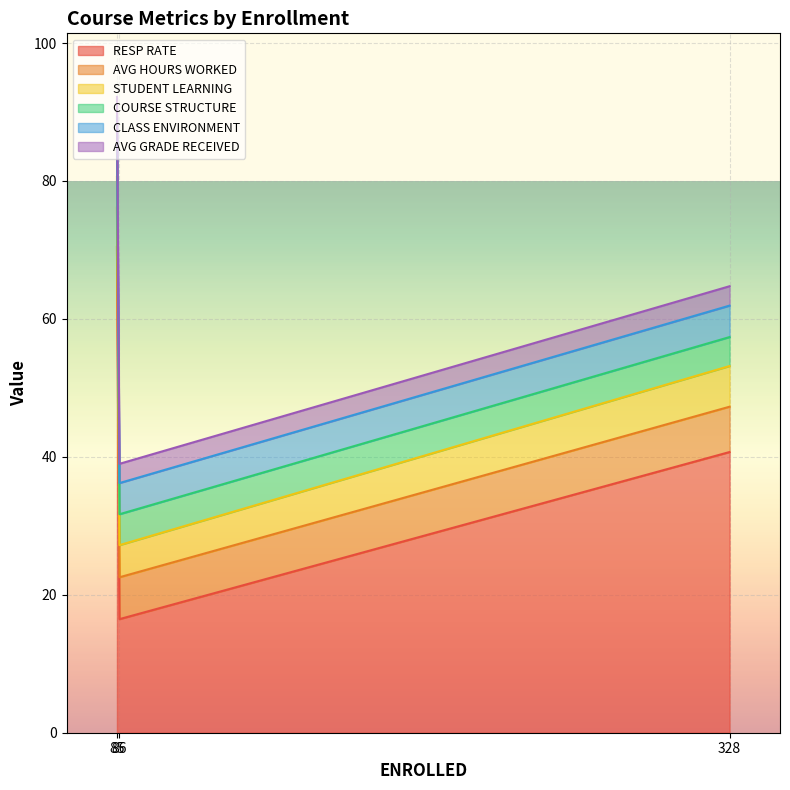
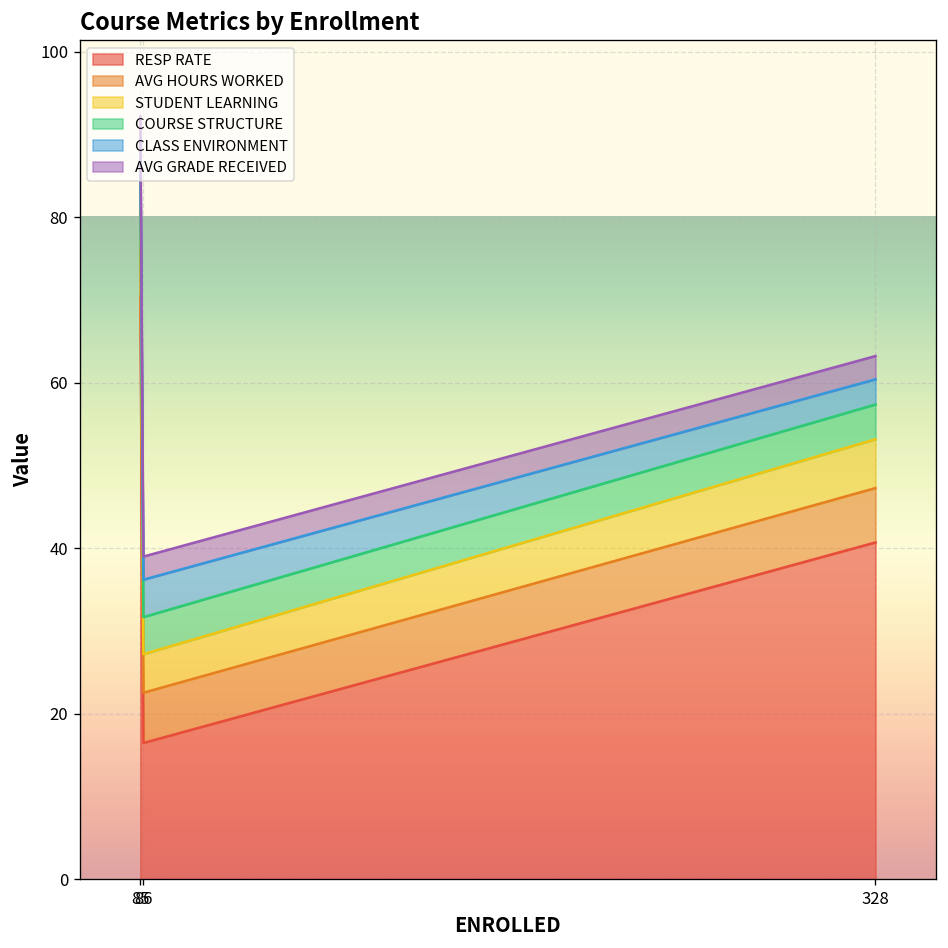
CLASS ENVIRONMENT, 328: 5 -> 3
